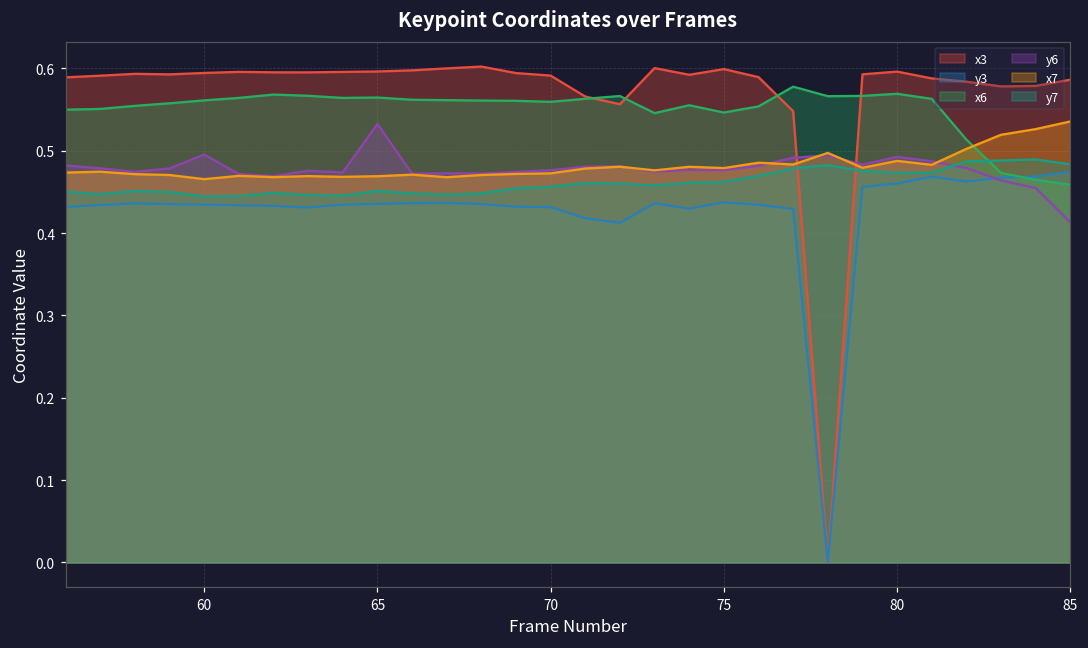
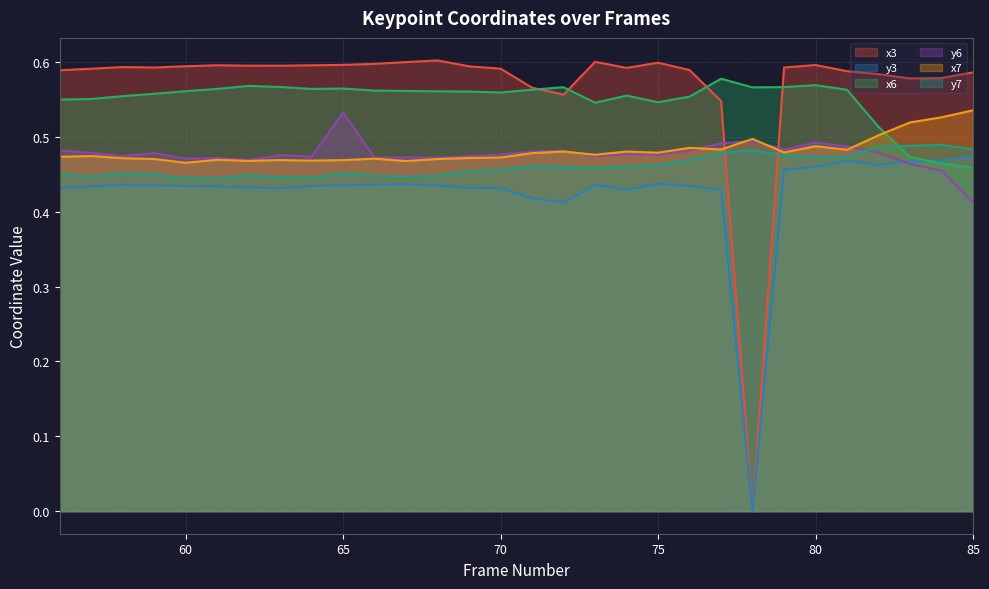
y6, 60: 0.50 -> 0.47
